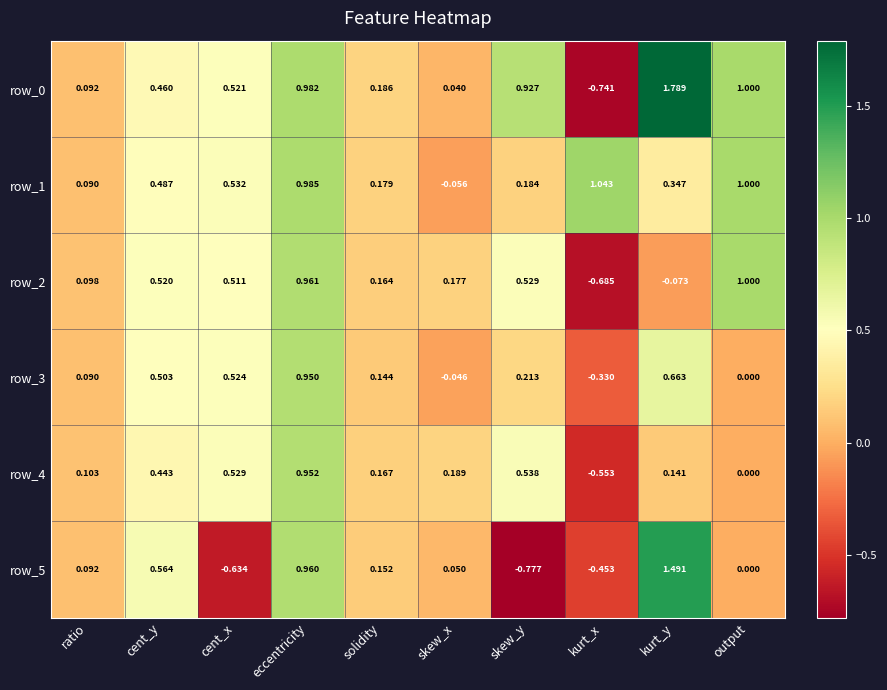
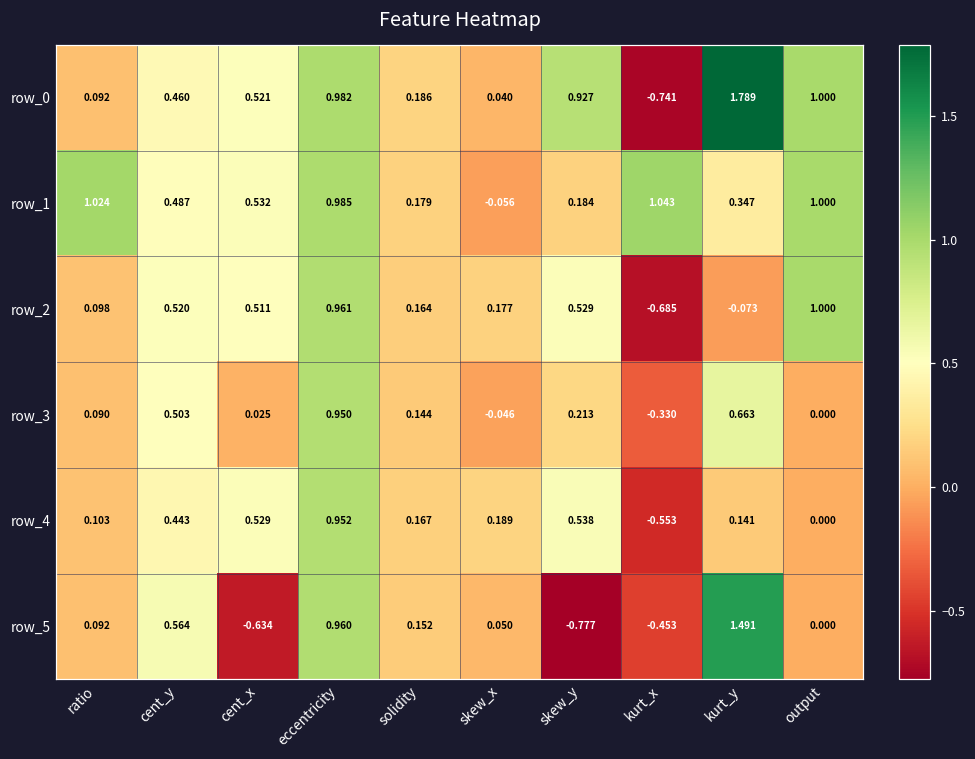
row_1, ratio: 0.090 -> 1.024
row_3, cent_x: 0.524 -> 0.025
